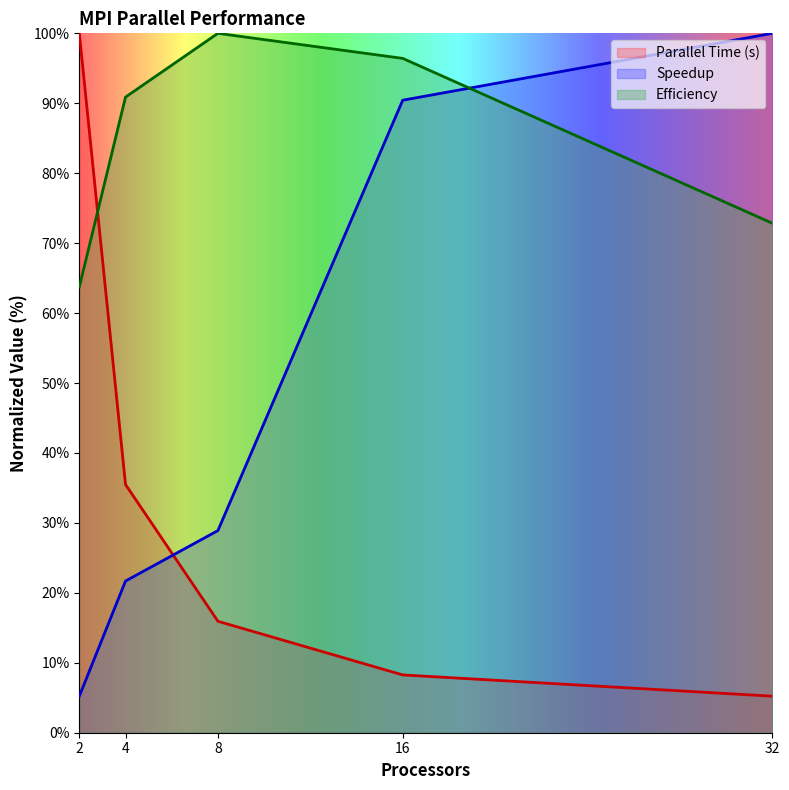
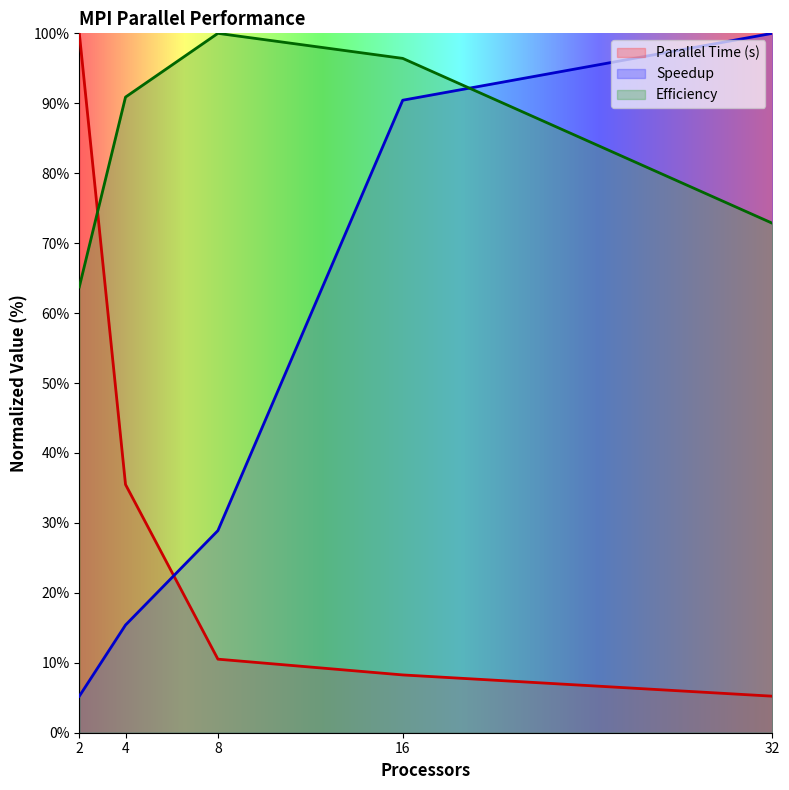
Speedup, 4: 22% -> 15%
Parallel Time (s), 8: 16% -> 11%
